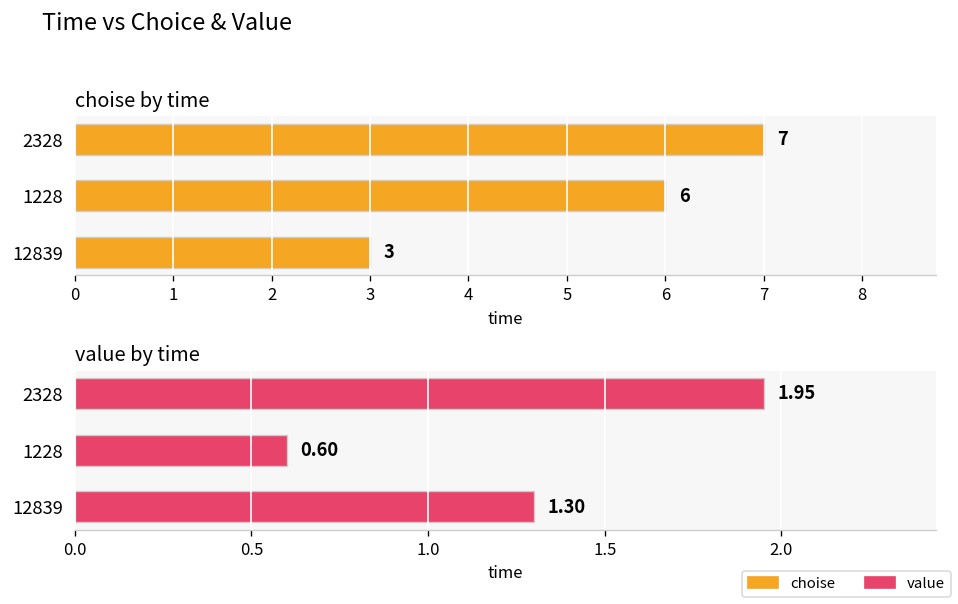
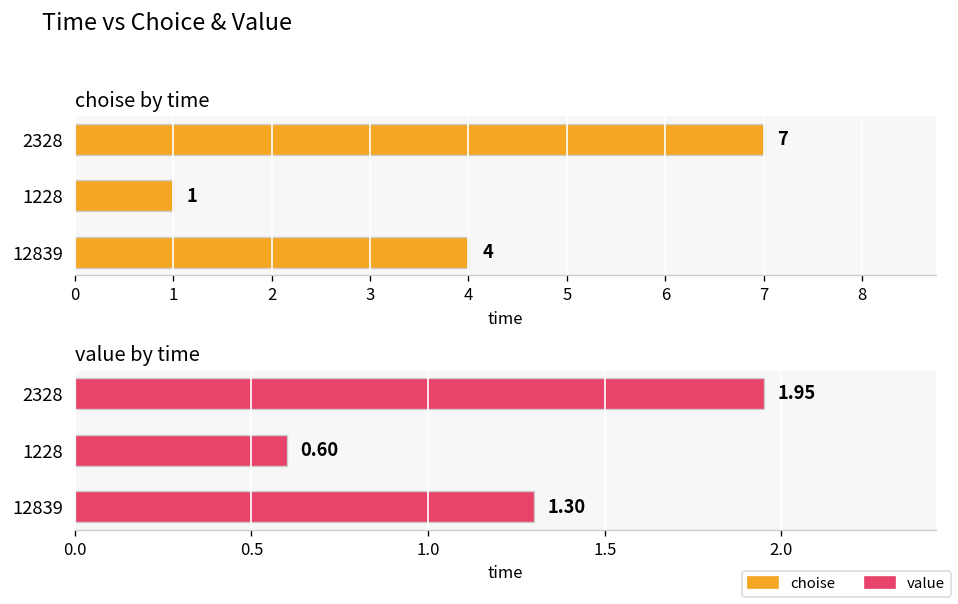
choise by time, 1228: 6 -> 1
choise by time, 12839: 3 -> 4
